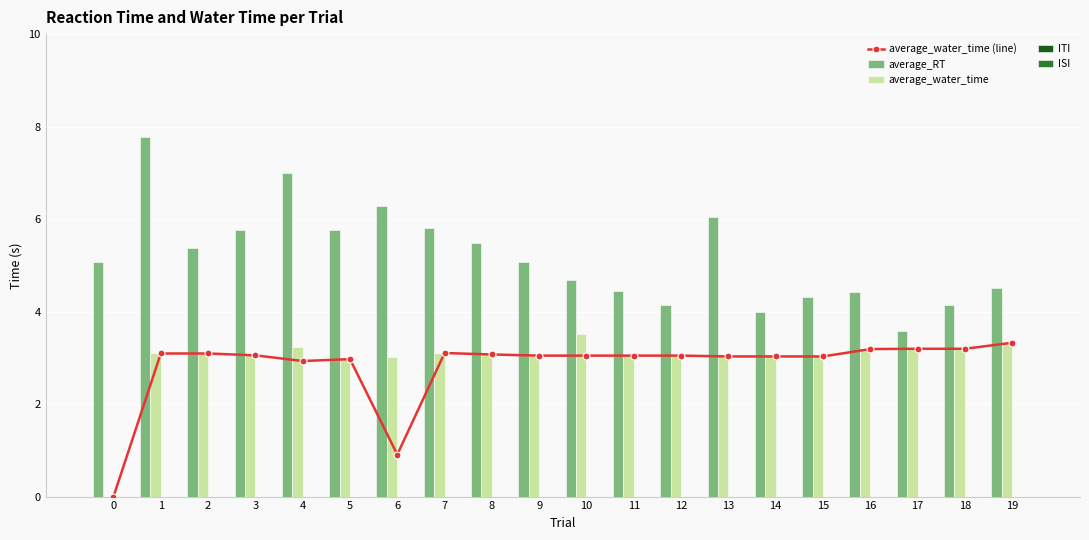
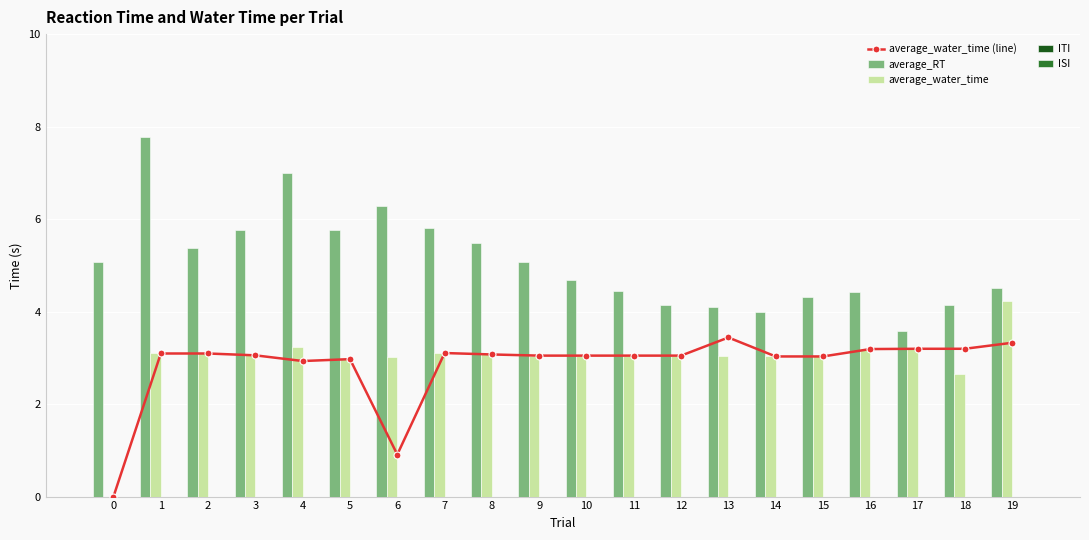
average_water_time, 10: 3.5 -> 3.0
average_RT, 13: 6.0 -> 4.1
average_water_time (line), 13: 3.0 -> 3.4
average_water_time, 18: 3.2 -> 2.7
average_water_time, 19: 3.3 -> 4.2
